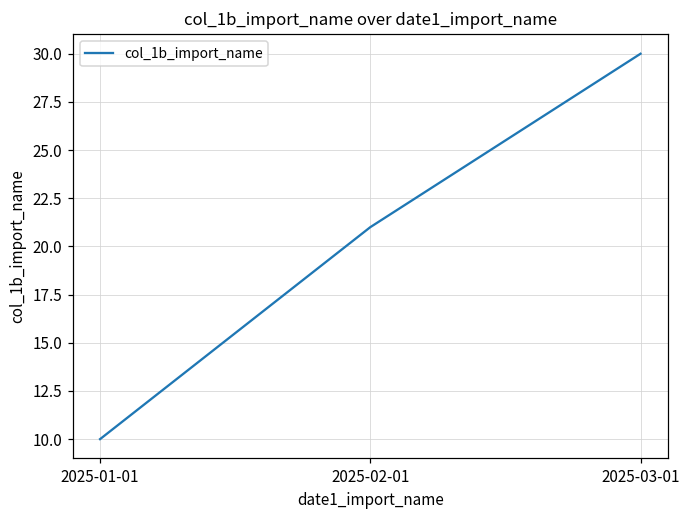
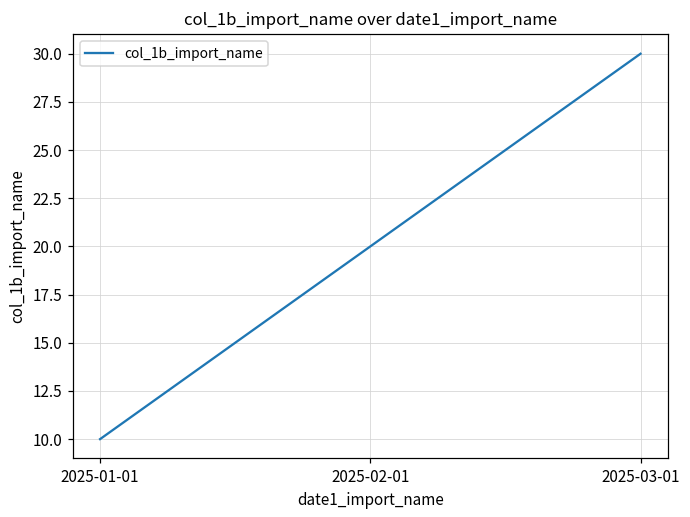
2025-02-01: 21 -> 20
